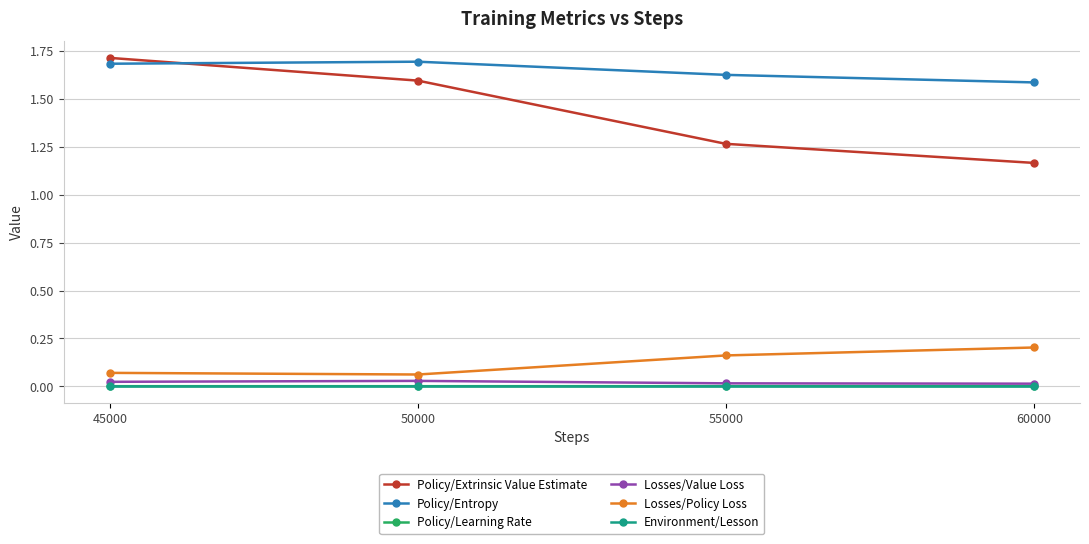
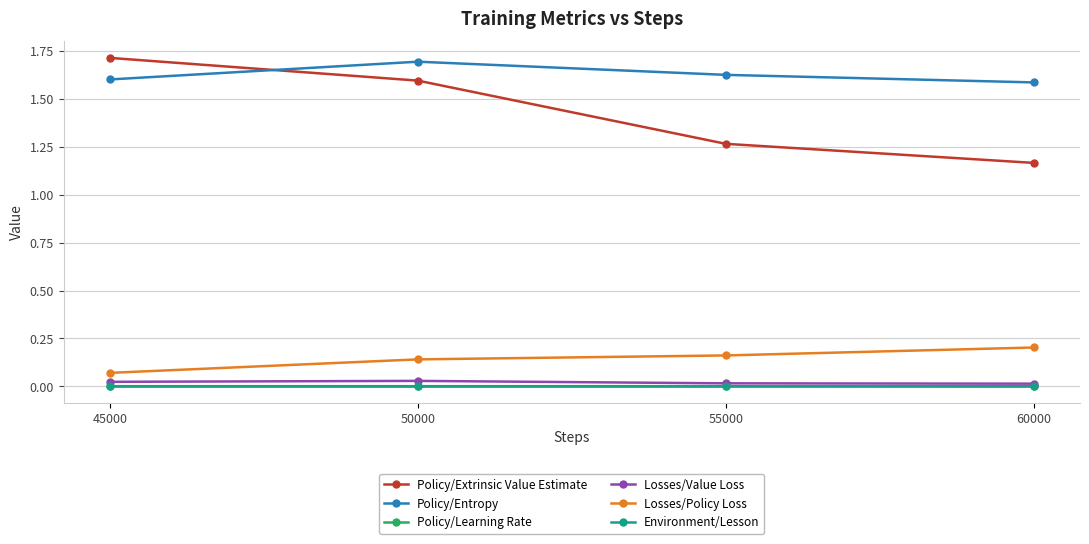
Policy/Entropy, 45000: 1.68 -> 1.60
Losses/Policy Loss, 50000: 0.06 -> 0.14
